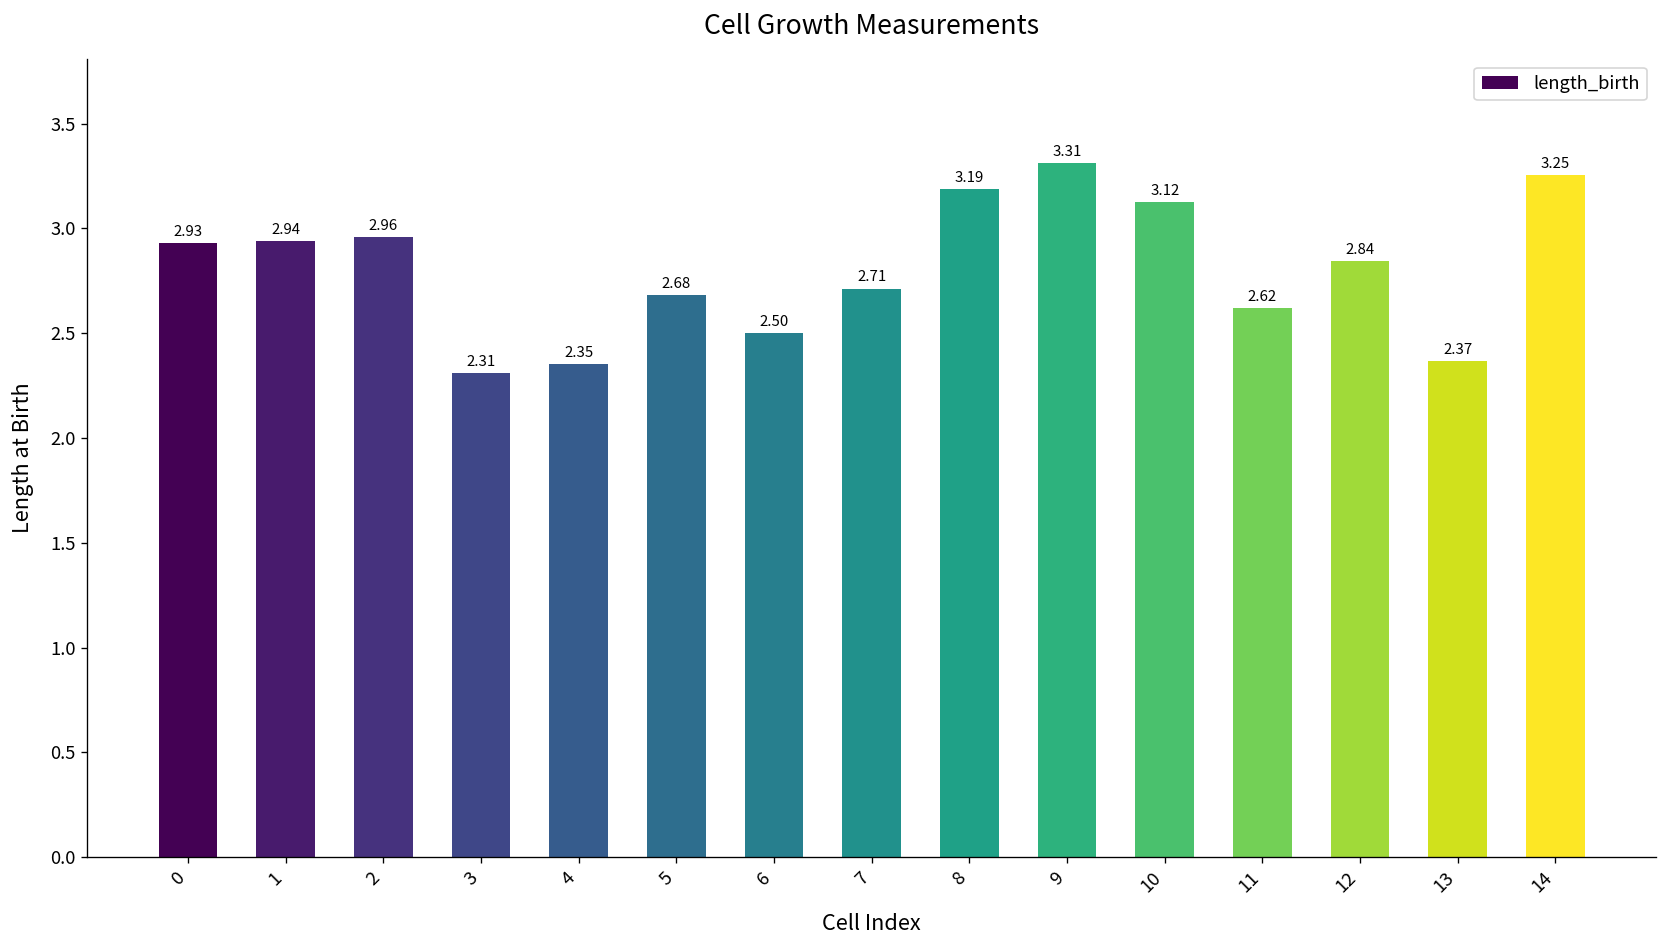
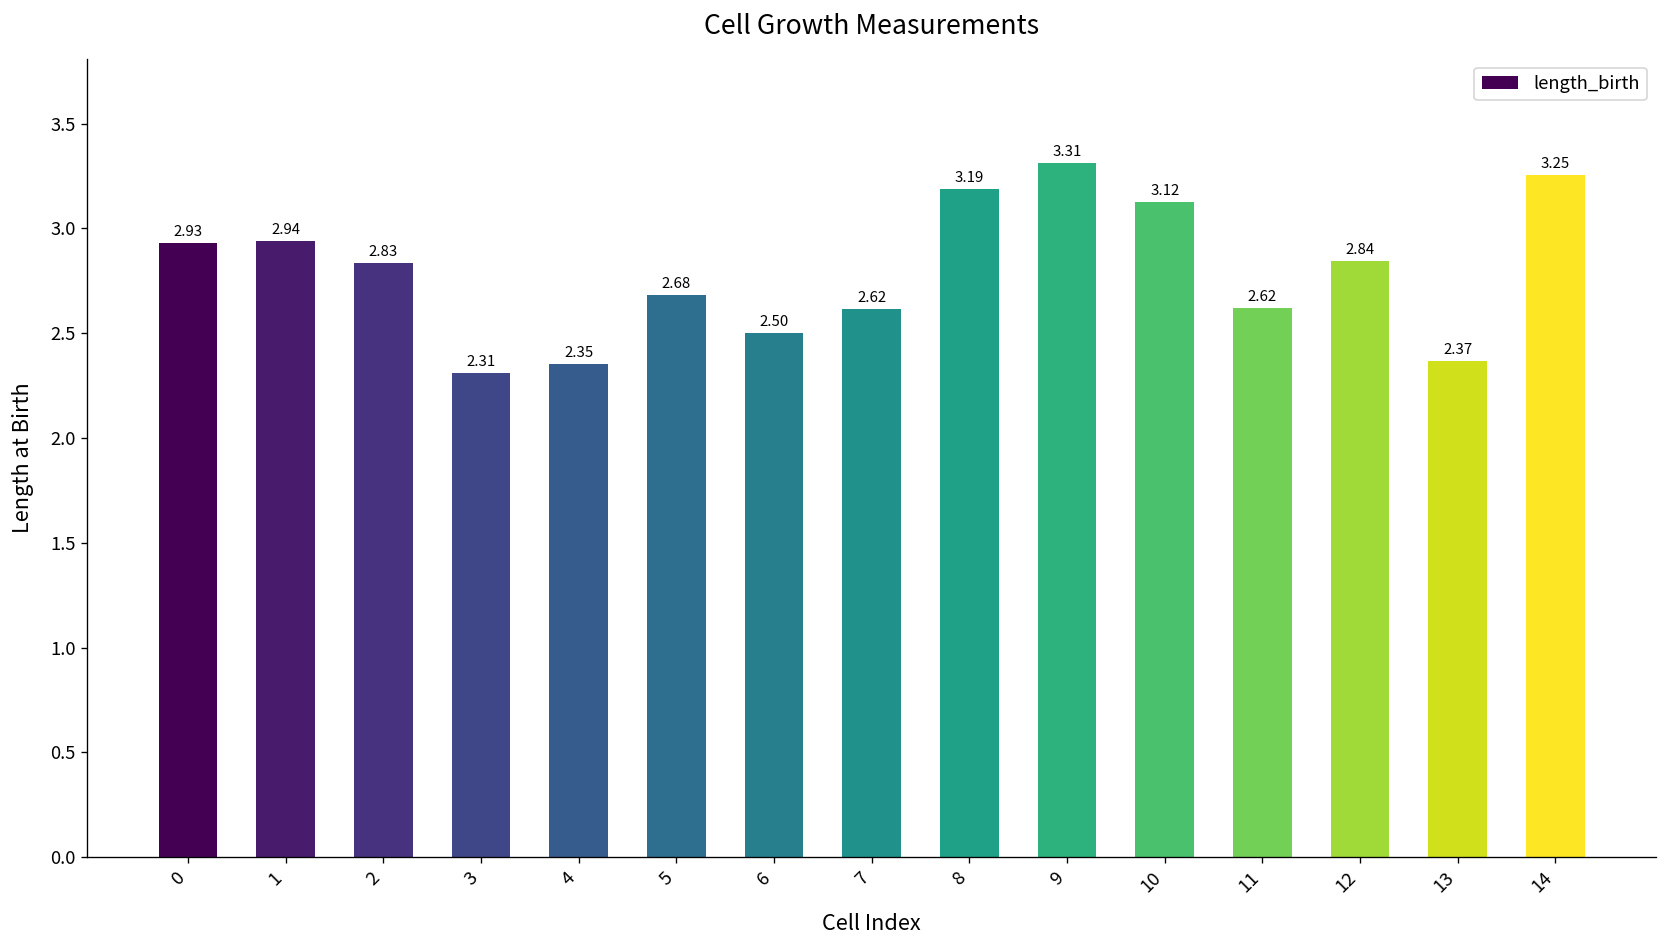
2: 2.96 -> 2.83
7: 2.71 -> 2.62
